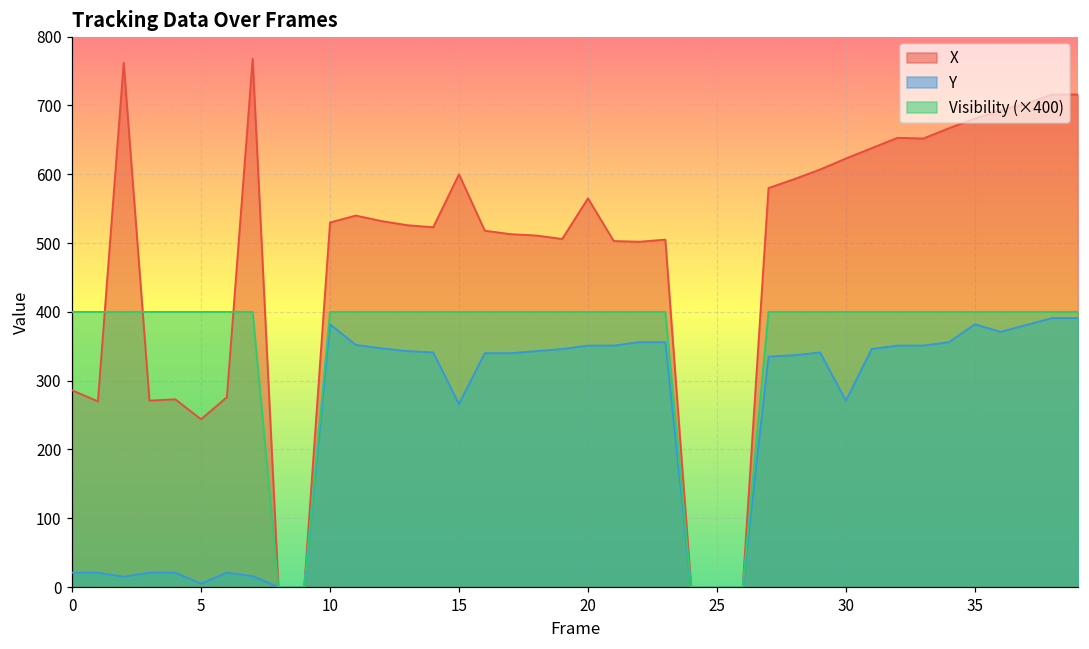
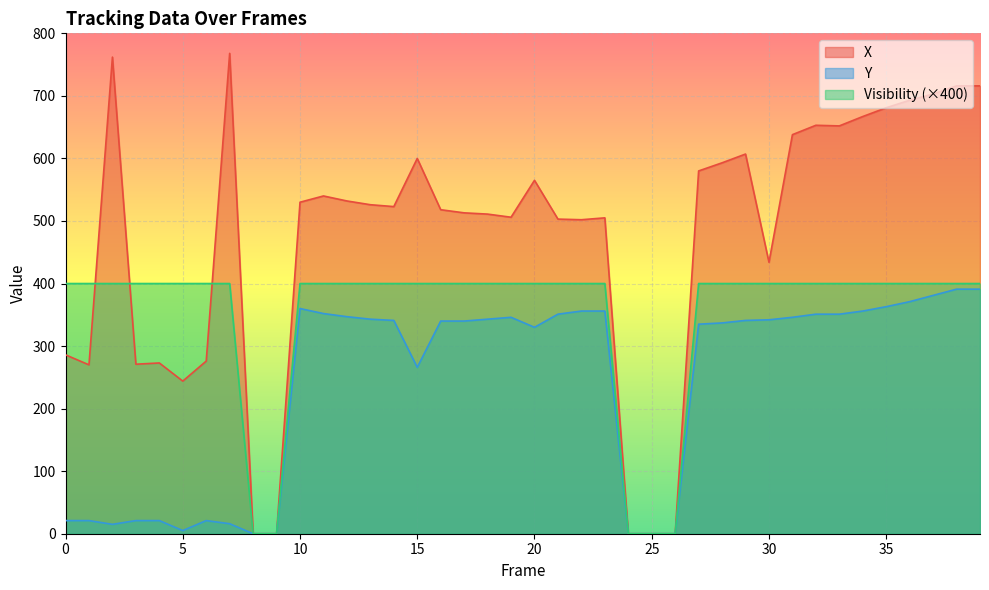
Y, 10: 380 -> 360
Y, 20: 350 -> 330
X, 30: 620 -> 430
Y, 30: 270 -> 340
Y, 35: 380 -> 360
